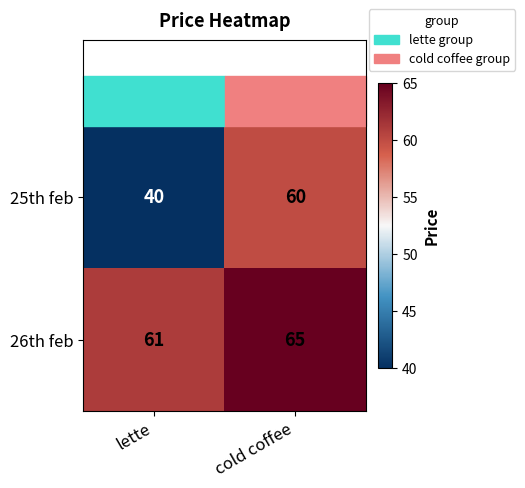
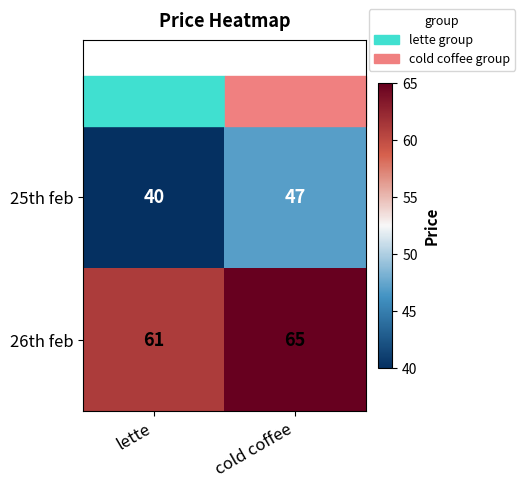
25th feb, cold coffee: 60 -> 47
